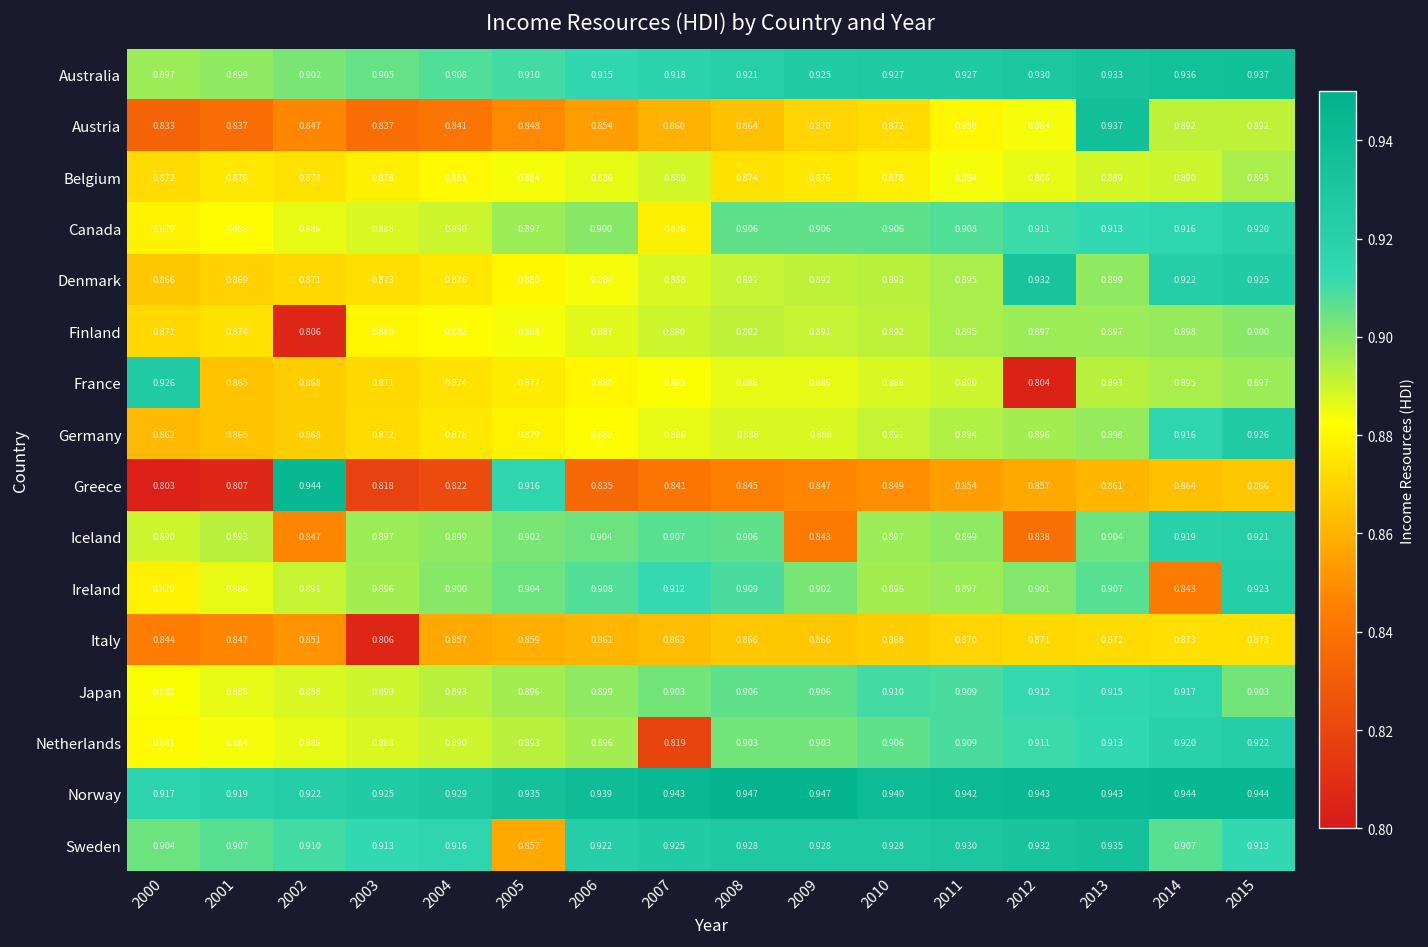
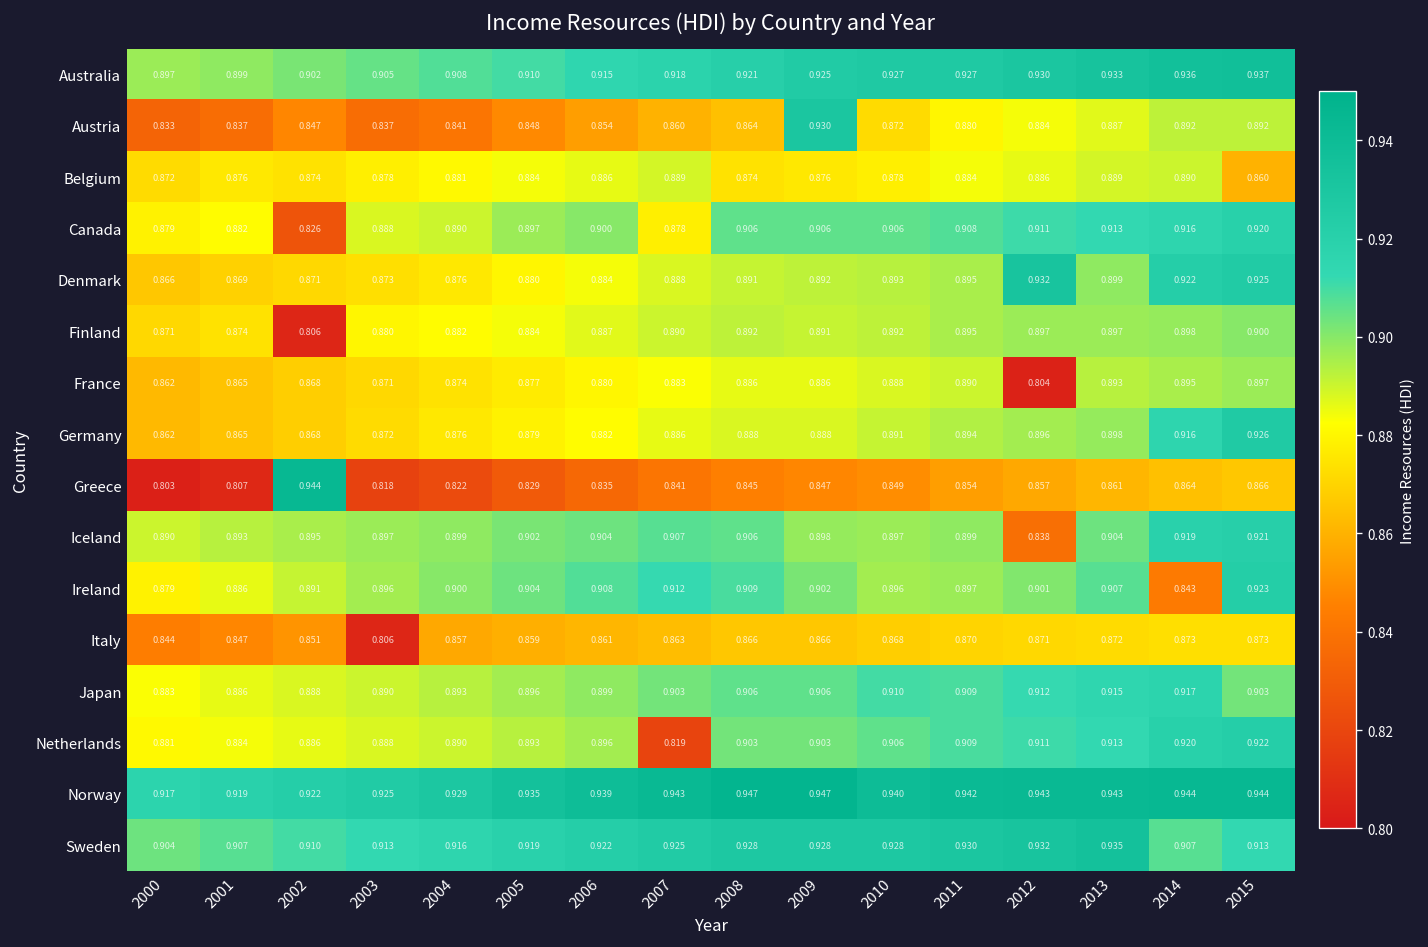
Austria, 2009: 0.870 -> 0.930
Austria, 2013: 0.937 -> 0.887
Belgium, 2015: 0.895 -> 0.860
Canada, 2002: 0.886 -> 0.826
France, 2000: 0.926 -> 0.862
Greece, 2005: 0.916 -> 0.829
Iceland, 2002: 0.847 -> 0.895
Iceland, 2009: 0.843 -> 0.898
Sweden, 2005: 0.857 -> 0.919
